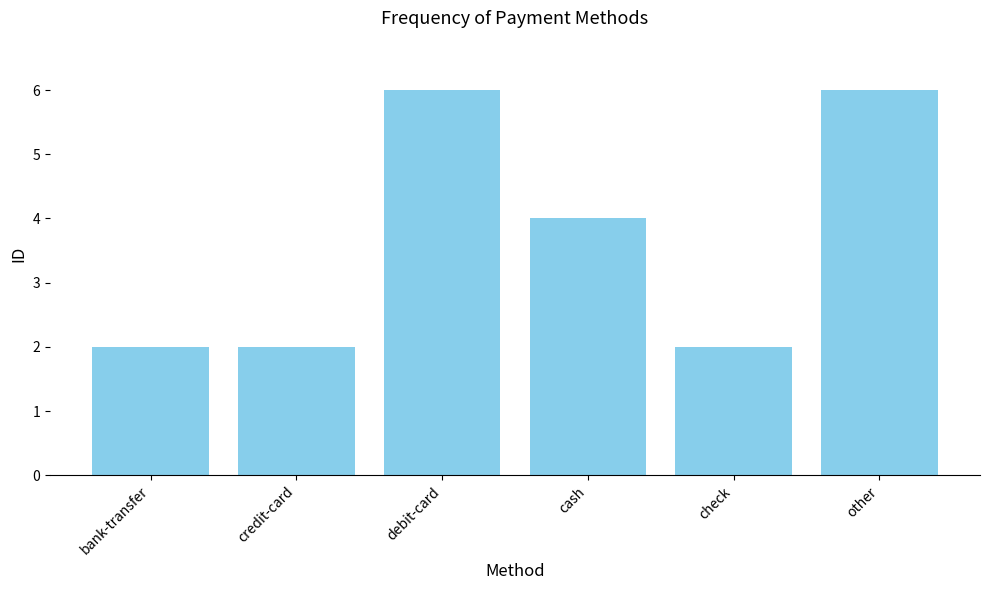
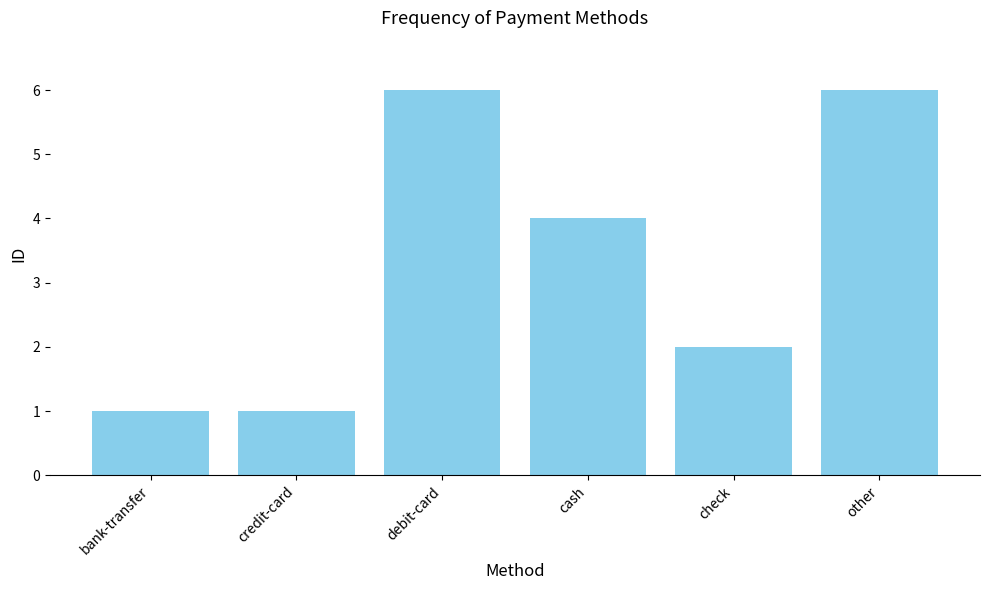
bank-transfer: 2 -> 1
credit-card: 2 -> 1
